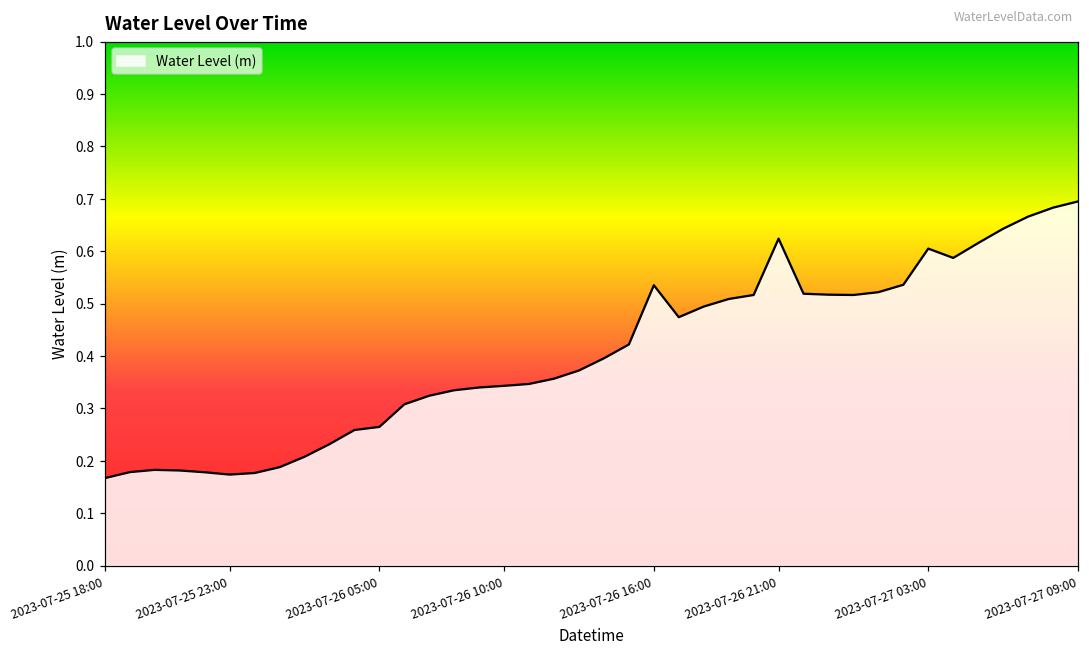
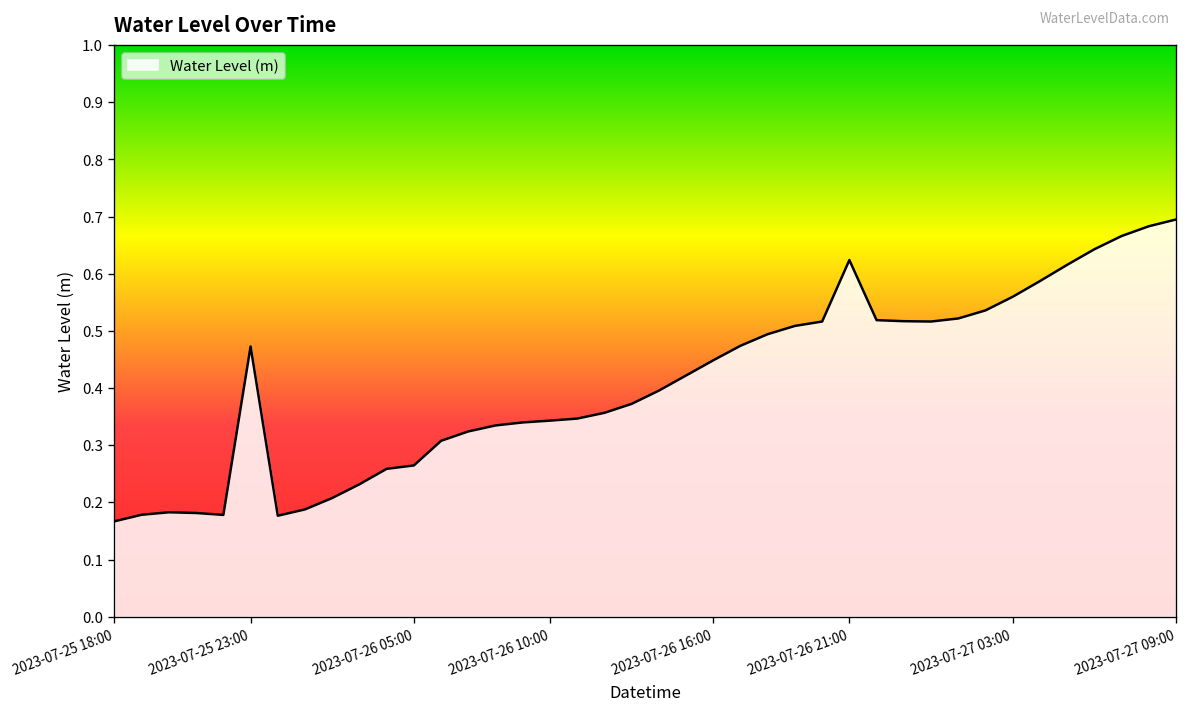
2023-07-25 23:00: 0.17 -> 0.47
2023-07-26 16:00: 0.54 -> 0.45
2023-07-27 03:00: 0.60 -> 0.56
